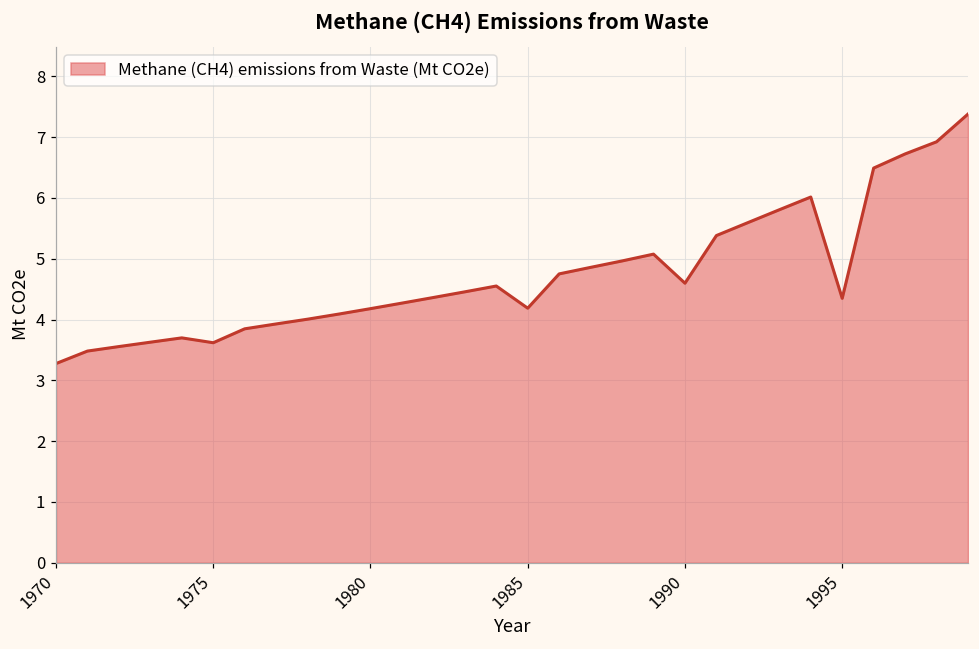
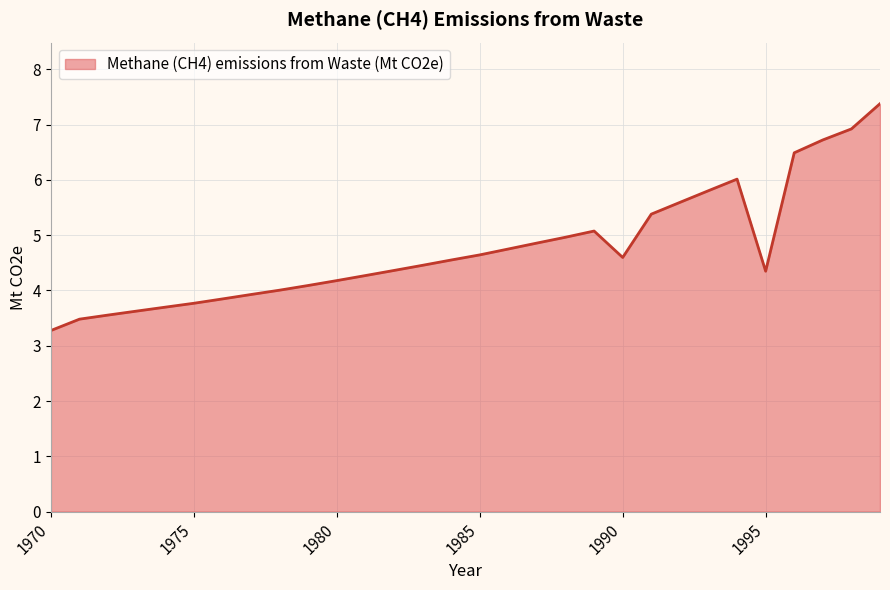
1975: 3.6 -> 3.8
1985: 4.2 -> 4.6
